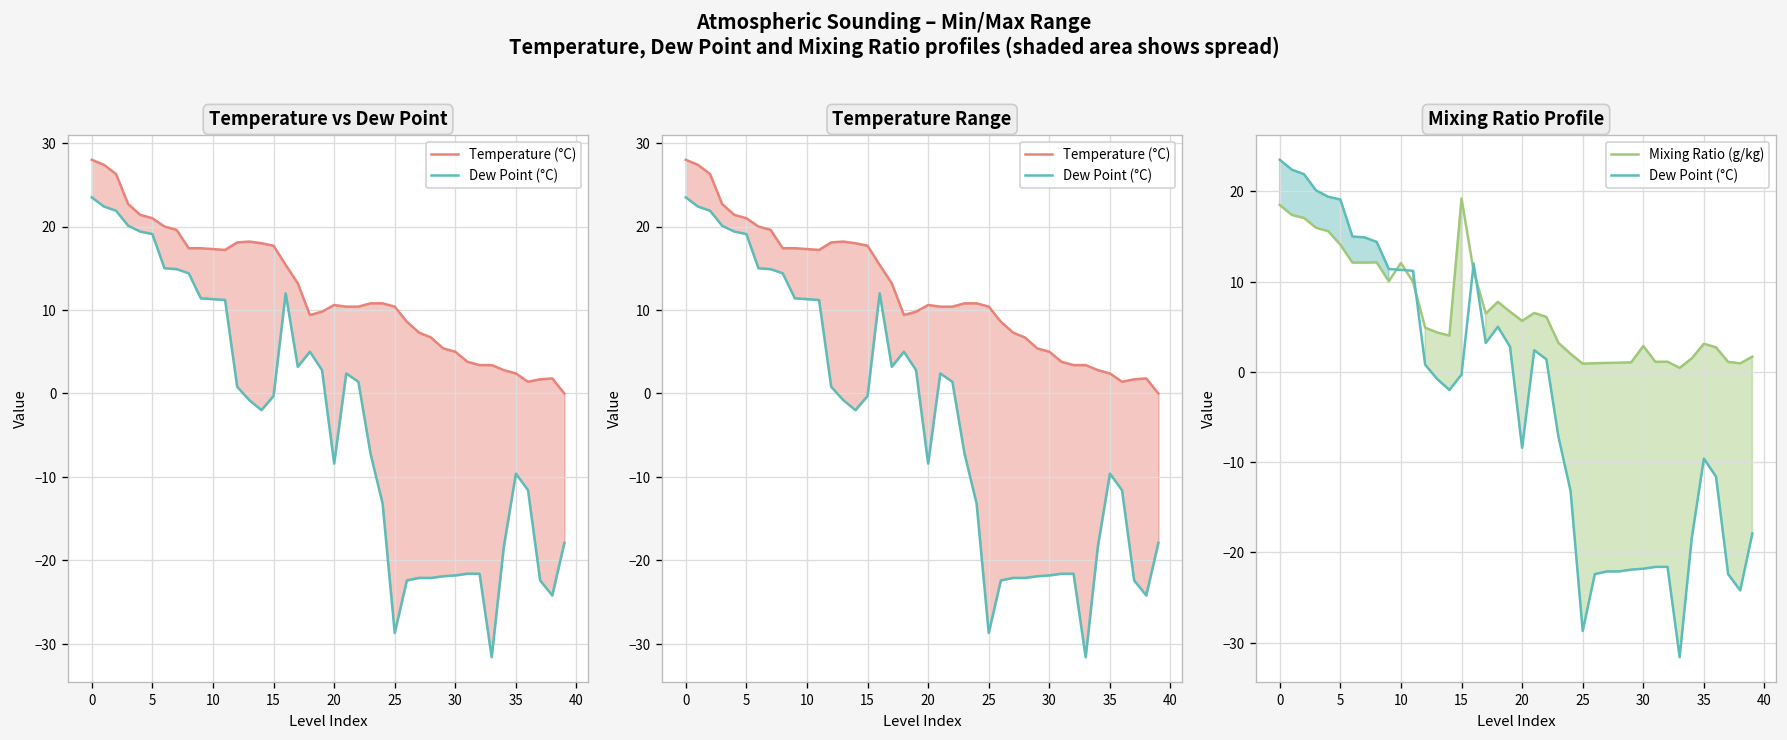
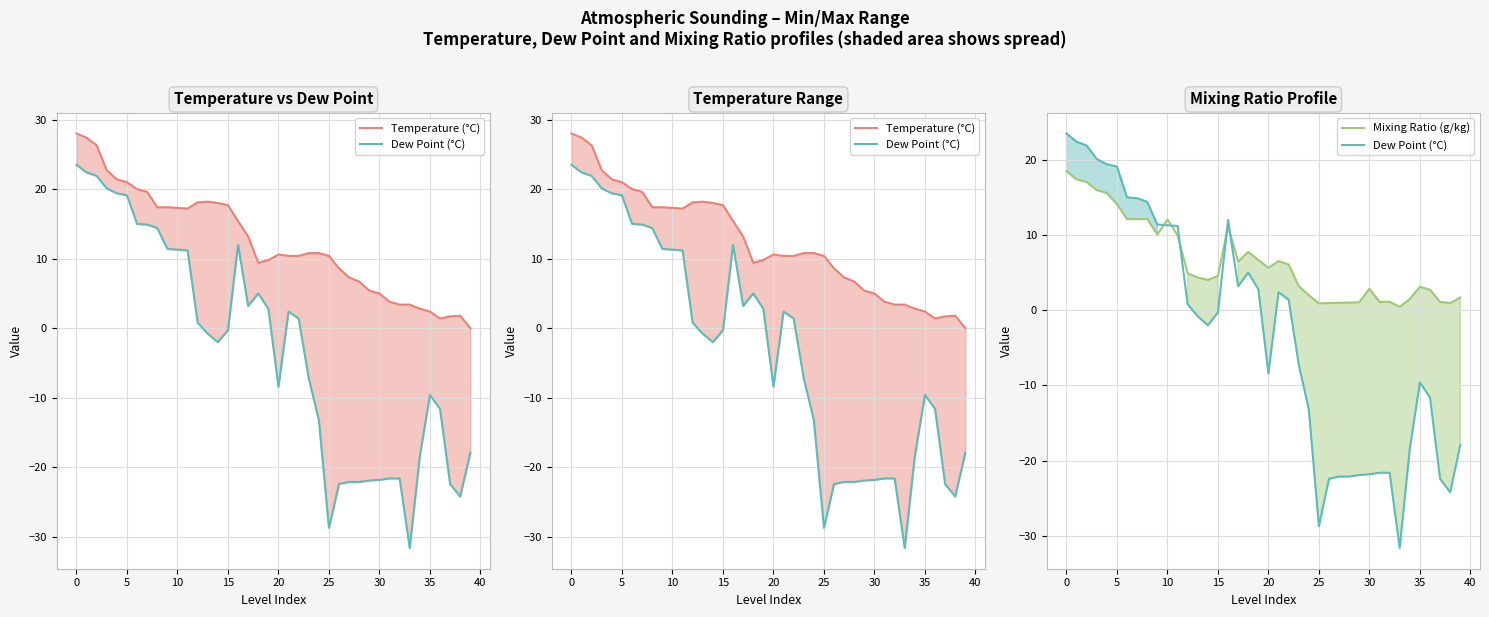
Mixing Ratio Profile, Mixing Ratio (g/kg), 15: 19 -> 5
